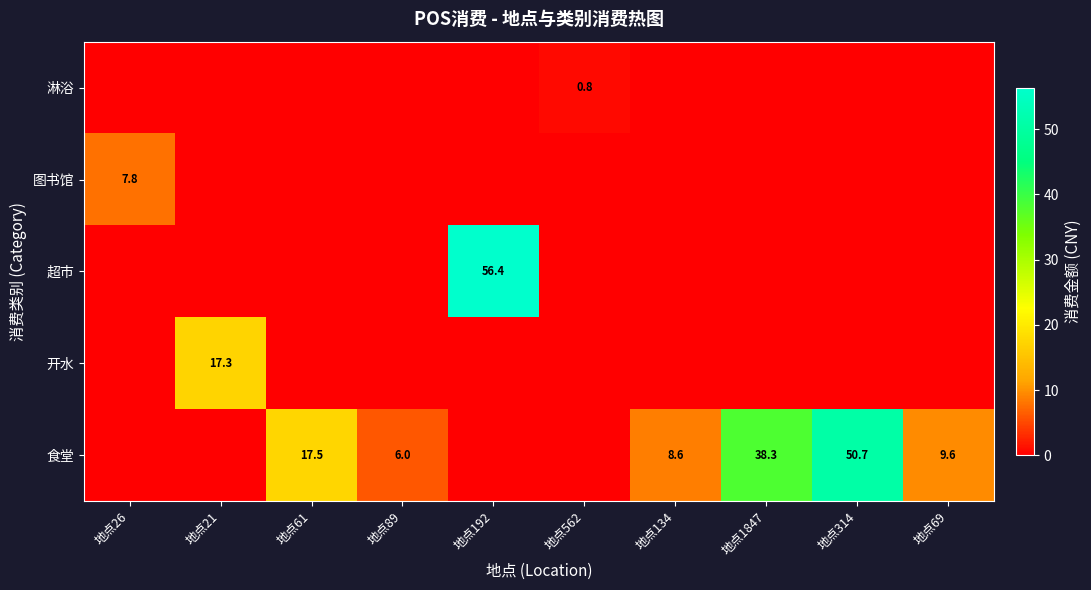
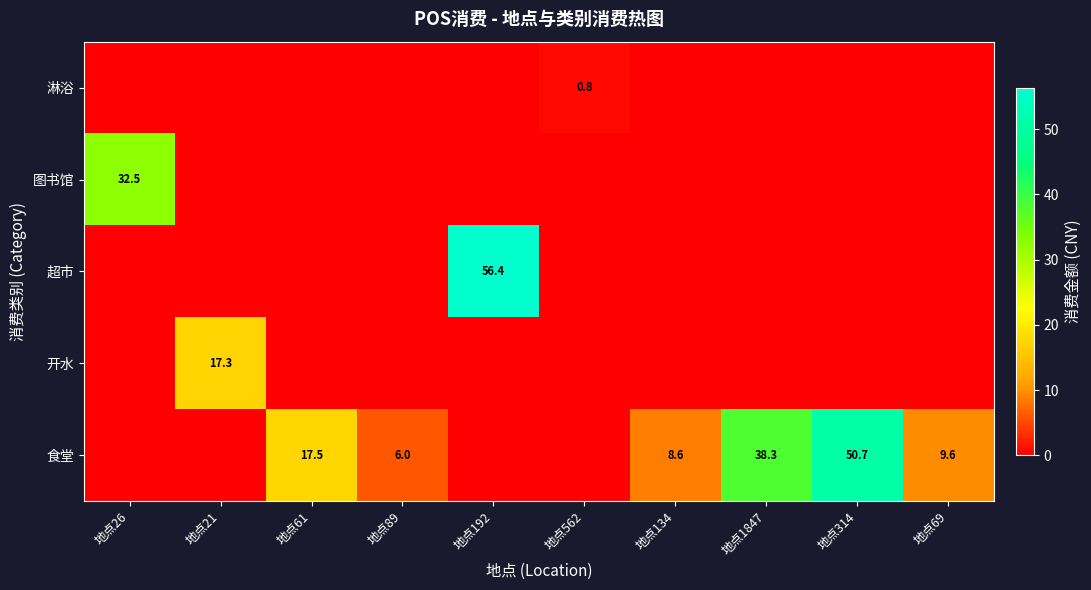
图书馆, 地点26: 7.8 -> 32.5
